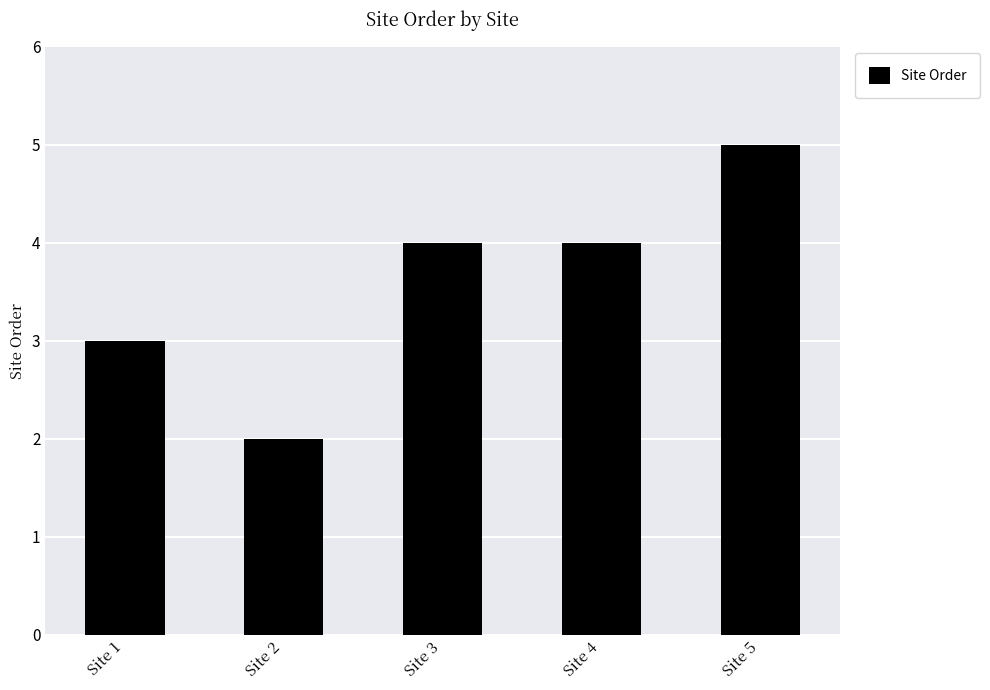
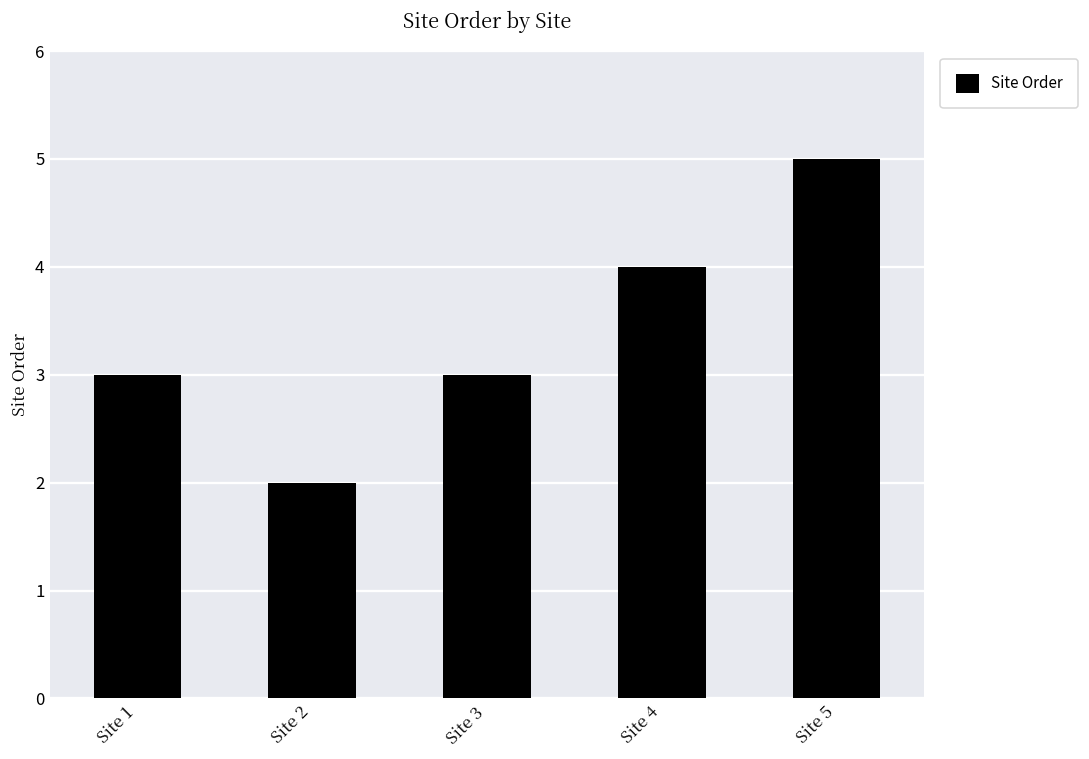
Site 3: 4 -> 3
